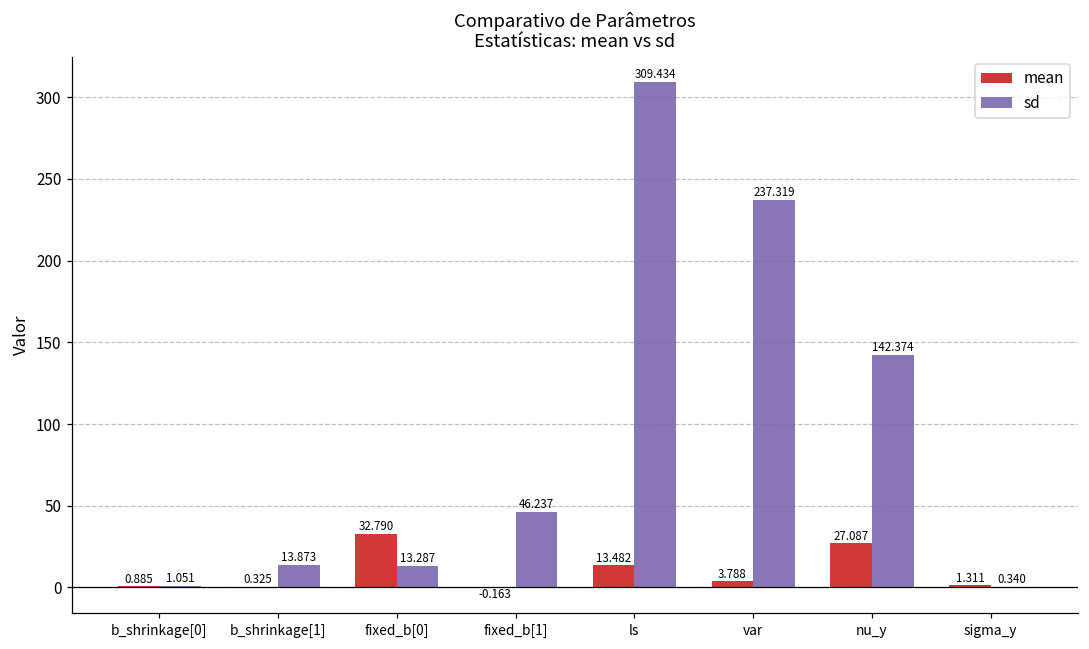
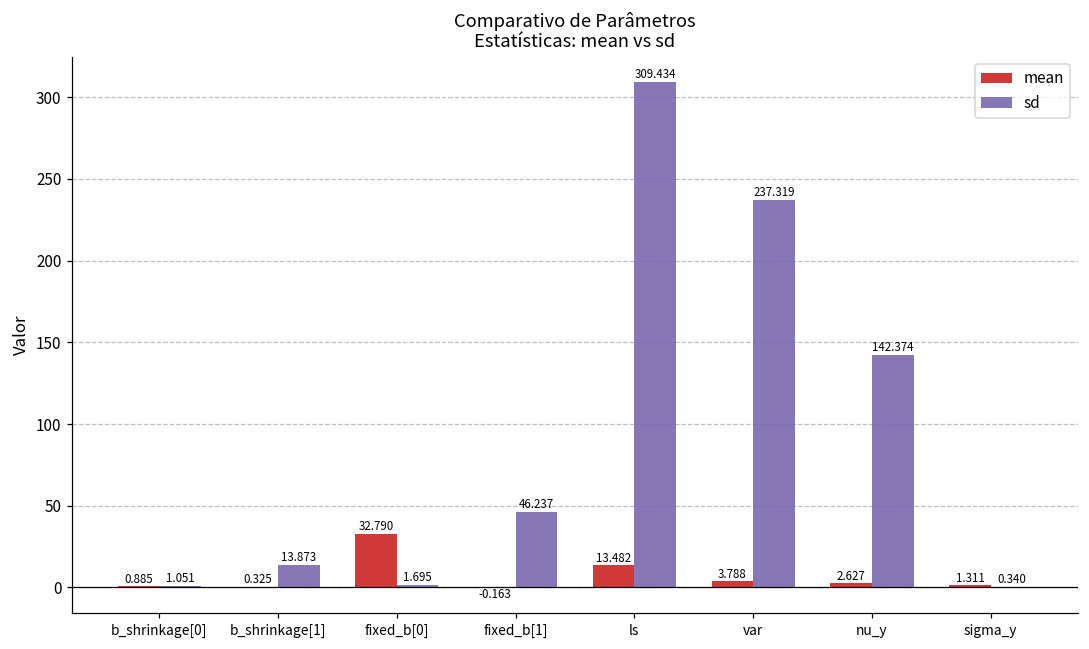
sd, fixed_b[0]: 13.287 -> 1.695
mean, nu_y: 27.087 -> 2.627
